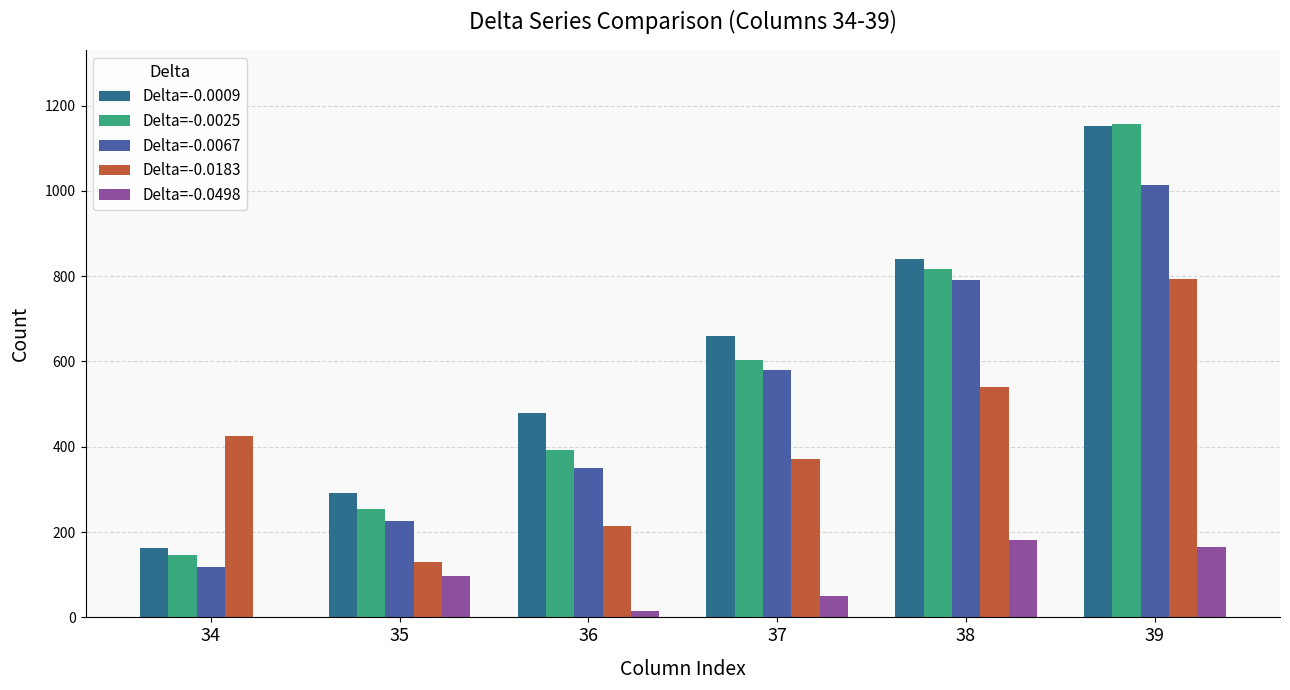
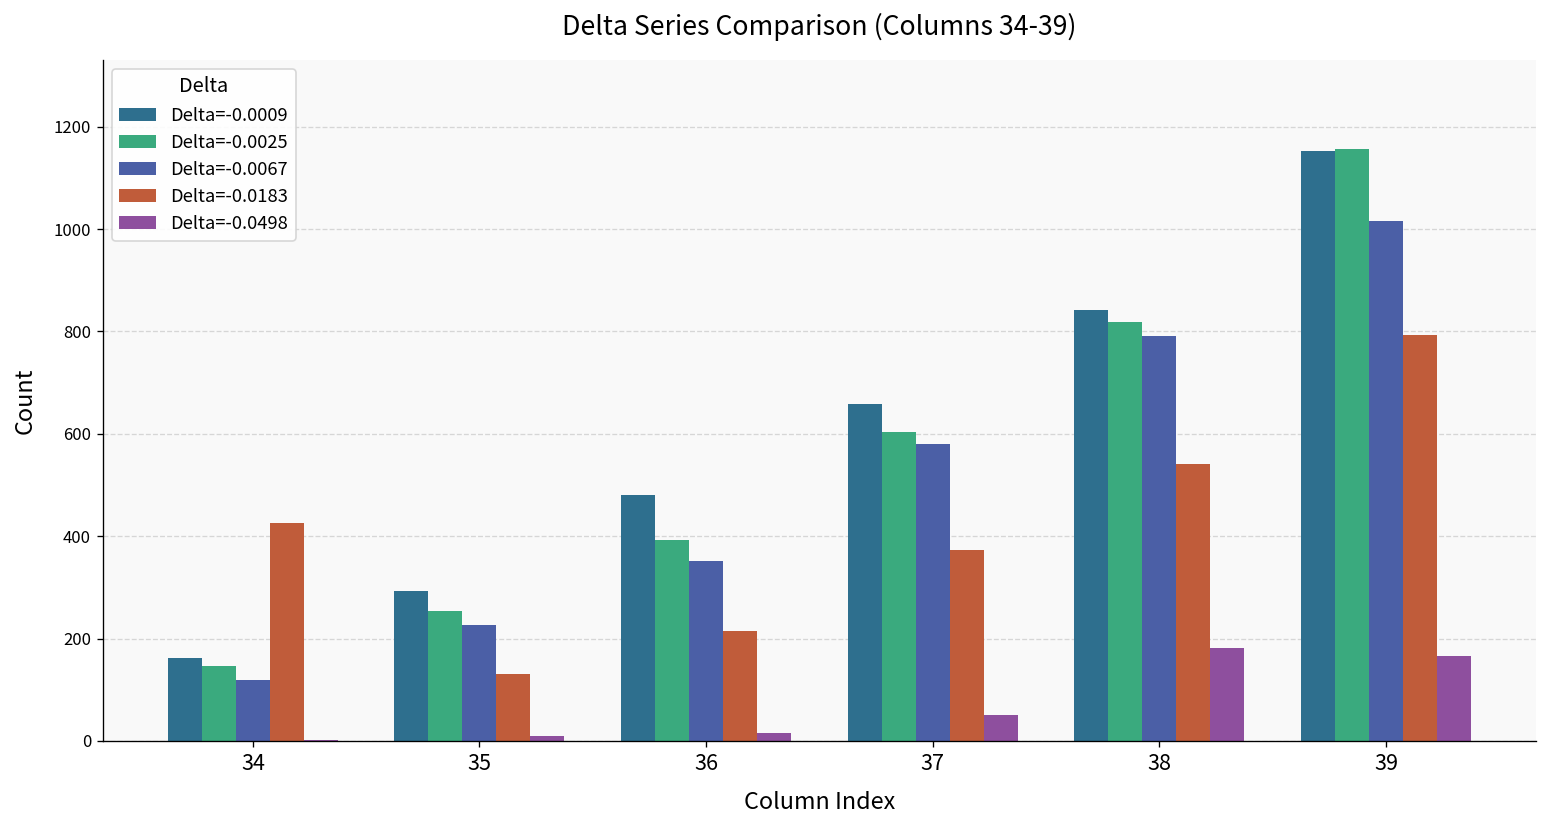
Delta=-0.0498, 35: 100 -> 10
